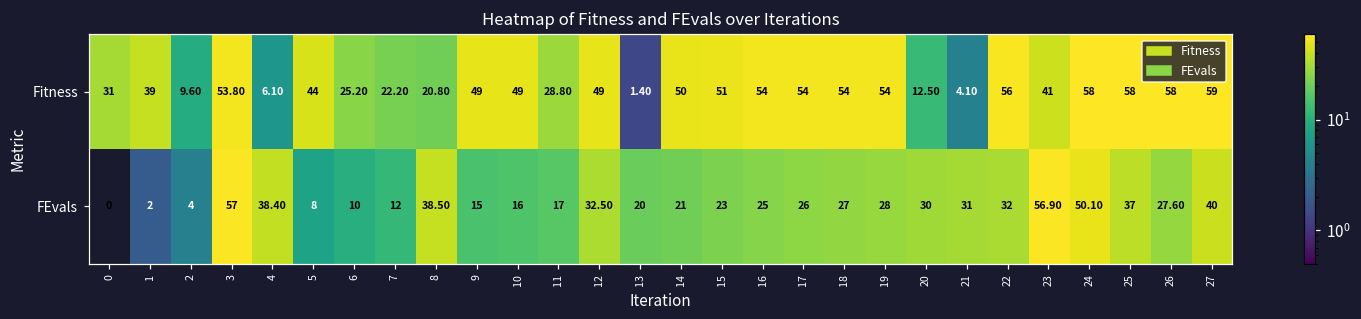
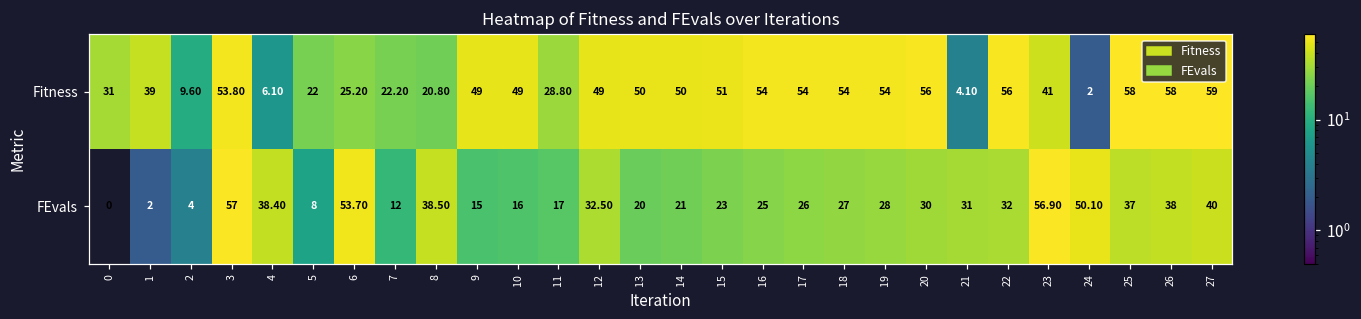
Fitness, 5: 44 -> 22
Fitness, 13: 1.40 -> 50
Fitness, 20: 12.50 -> 56
Fitness, 24: 58 -> 2
FEvals, 6: 10 -> 53.70
FEvals, 26: 27.60 -> 38
